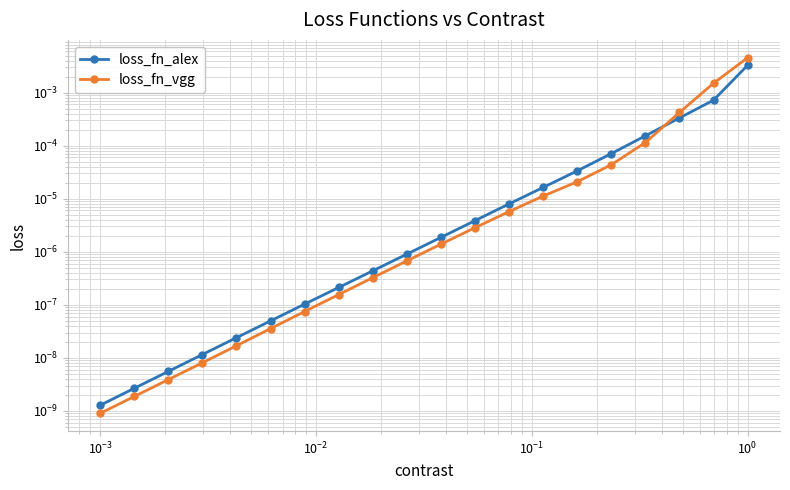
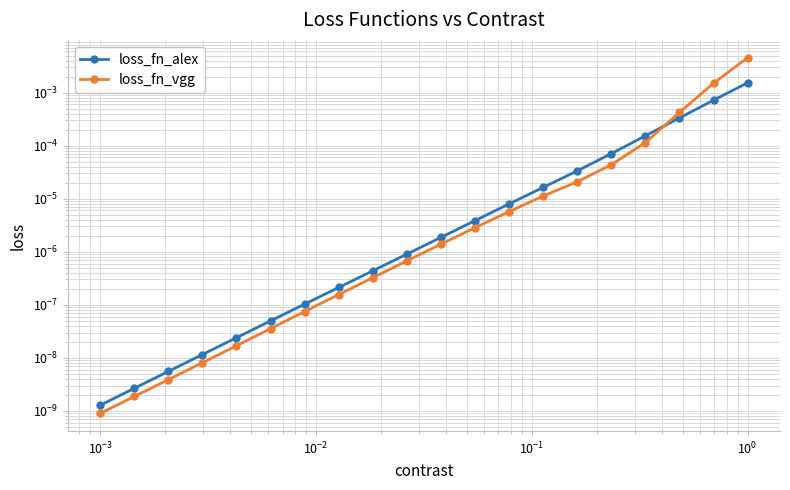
loss_fn_alex, 10^0: 0.003 -> 0.0015
